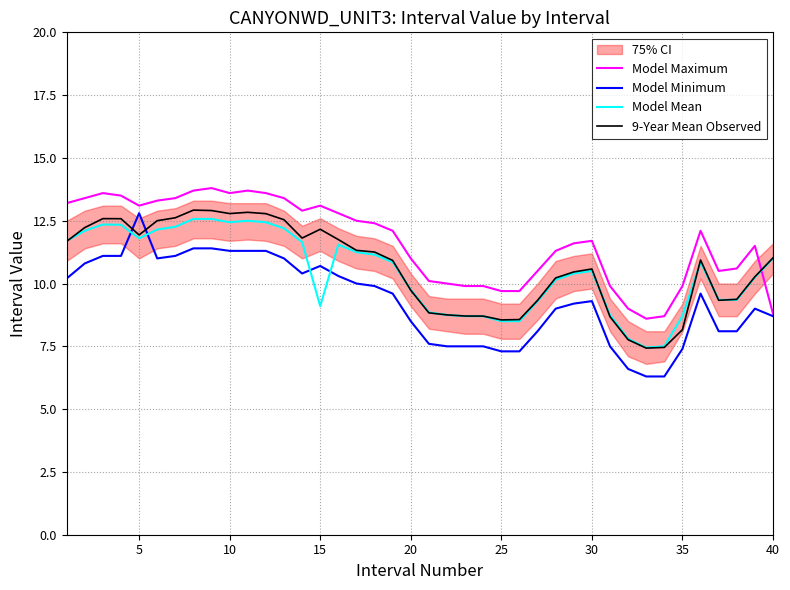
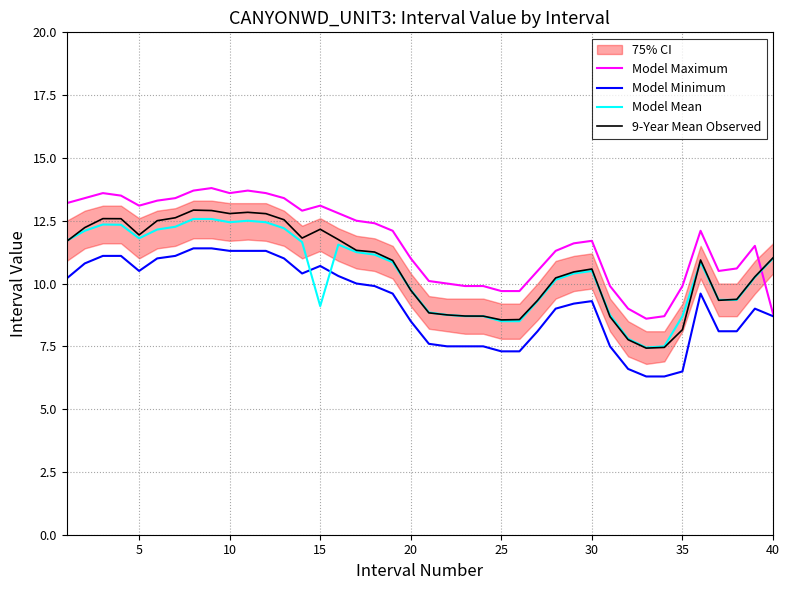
Model Minimum, 5: 12.8 -> 10.5
Model Minimum, 35: 7.4 -> 6.5
